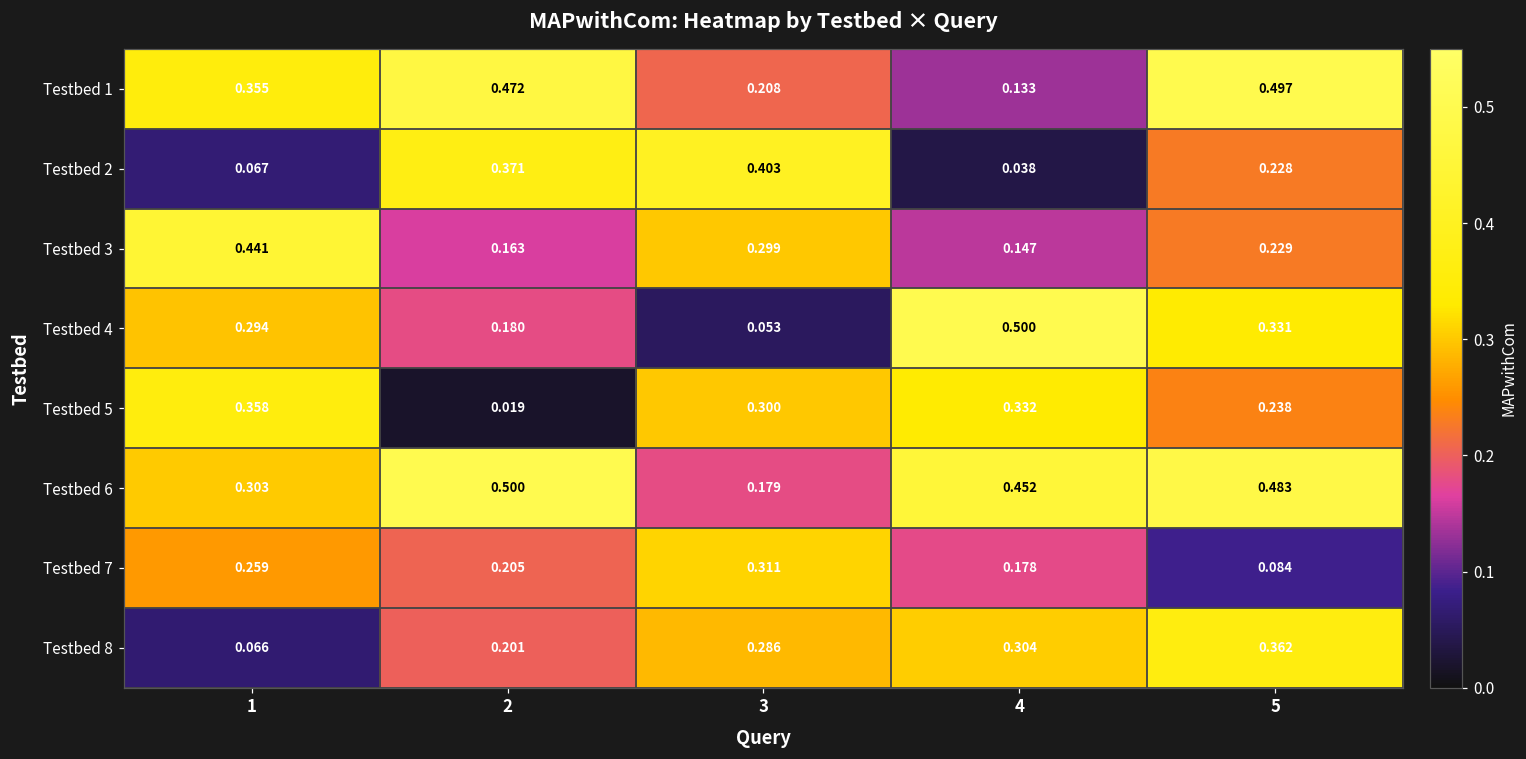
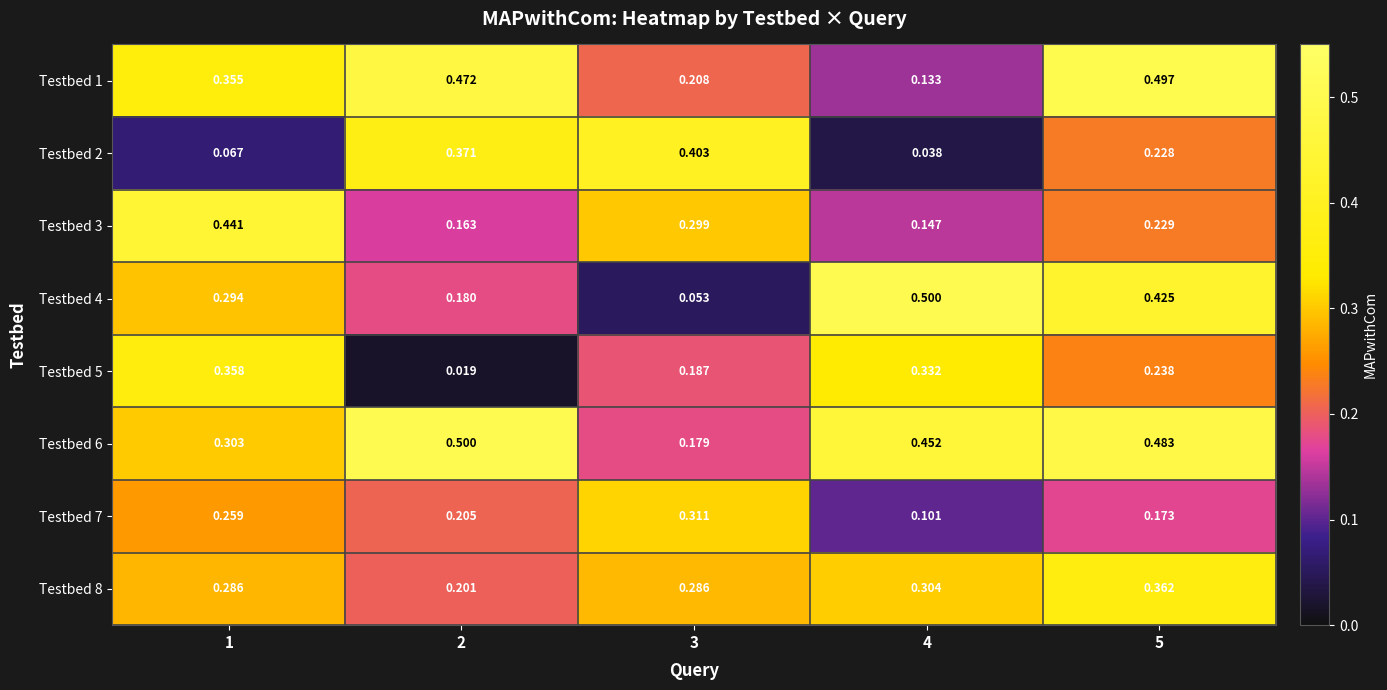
Testbed 4, 5: 0.331 -> 0.425
Testbed 5, 3: 0.300 -> 0.187
Testbed 7, 4: 0.178 -> 0.101
Testbed 7, 5: 0.084 -> 0.173
Testbed 8, 1: 0.066 -> 0.286
